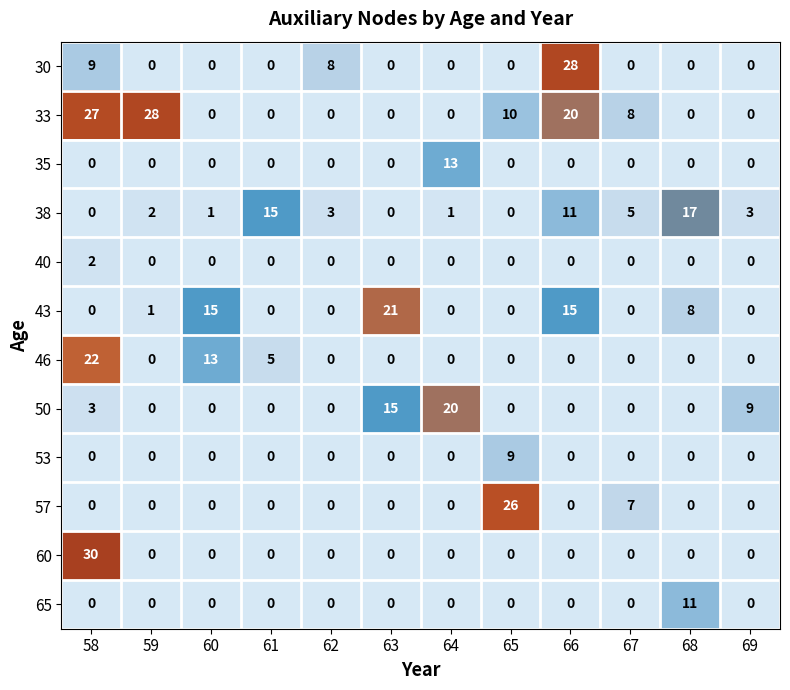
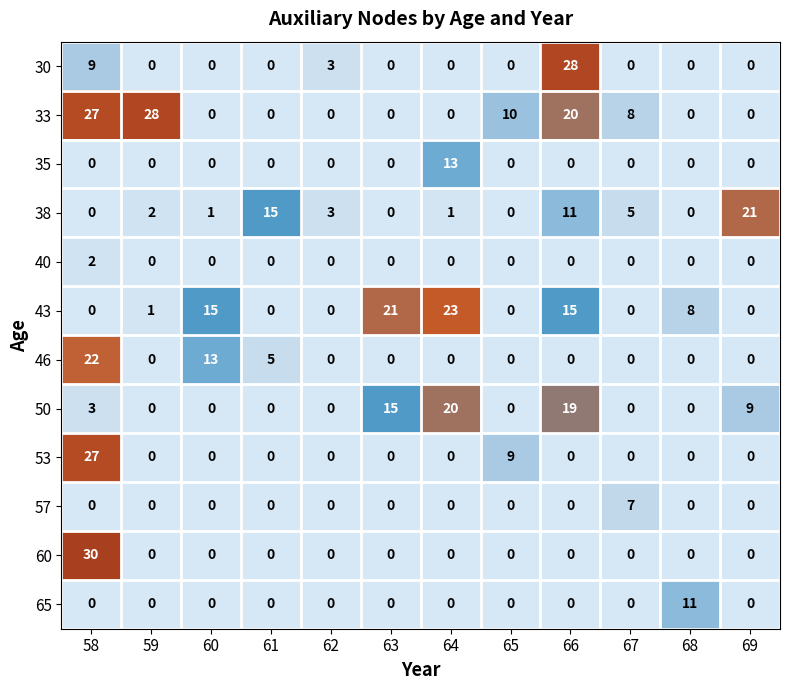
30, 62: 8 -> 3
38, 68: 17 -> 0
38, 69: 3 -> 21
43, 64: 0 -> 23
50, 66: 0 -> 19
53, 58: 0 -> 27
57, 65: 26 -> 0
